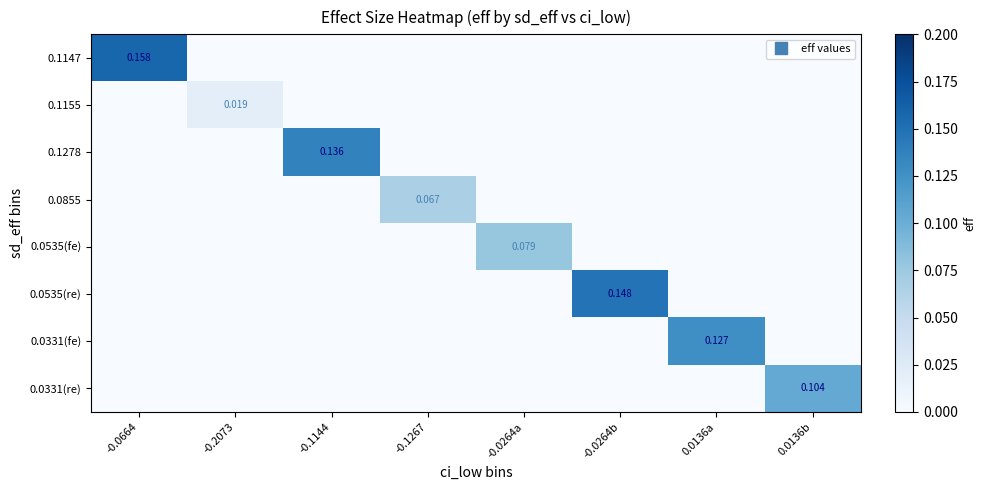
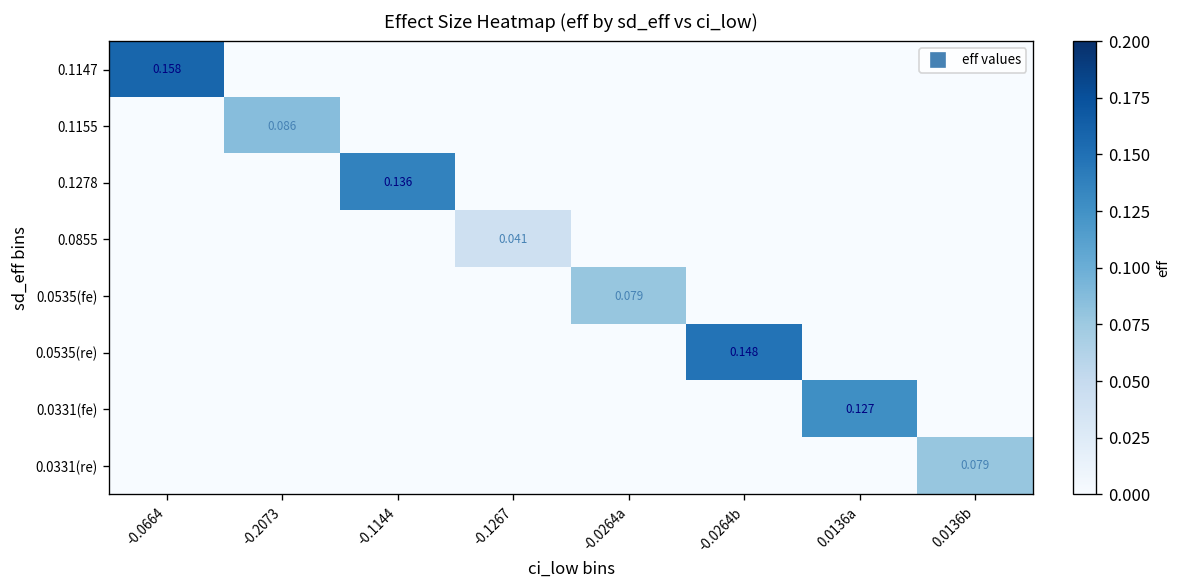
0.1155, -0.2073: 0.019 -> 0.086
0.0855, -0.1267: 0.067 -> 0.041
0.0331(re), 0.0136b: 0.104 -> 0.079
